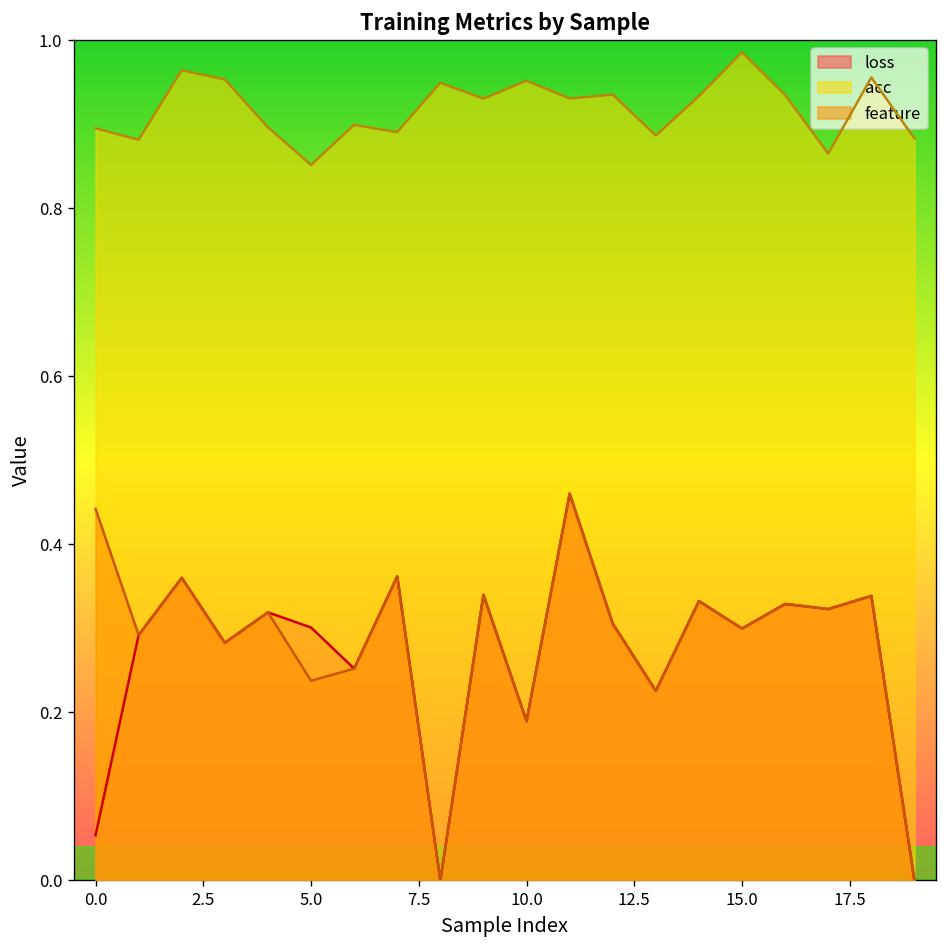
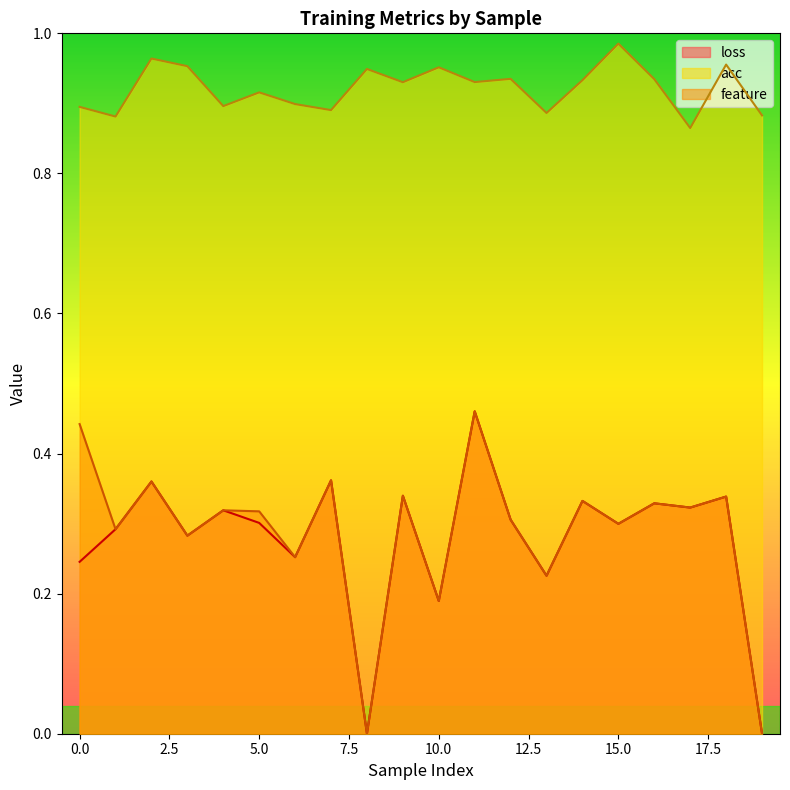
loss, 0.0: 0.05 -> 0.25
acc, 5.0: 0.85 -> 0.92
feature, 5.0: 0.24 -> 0.32
